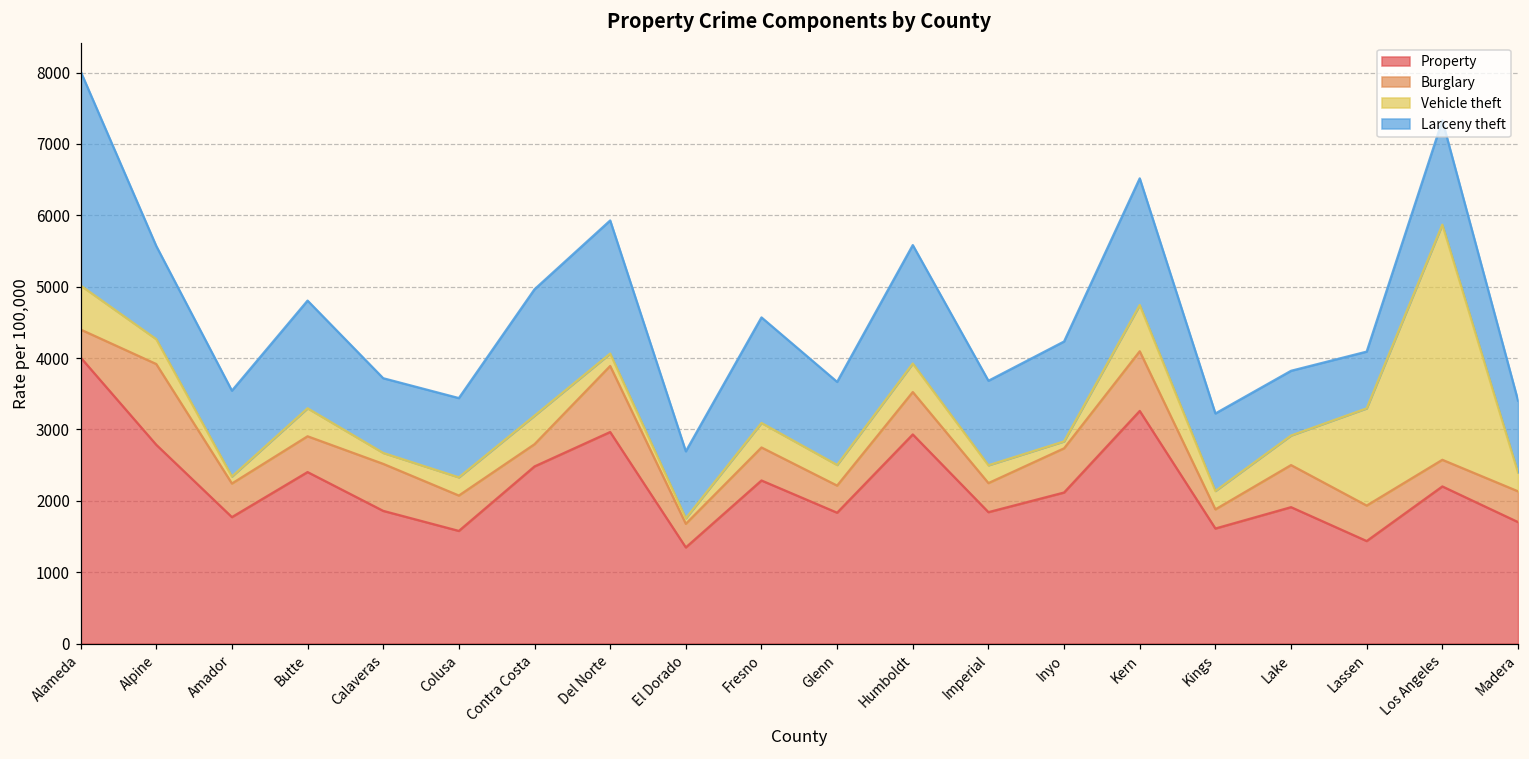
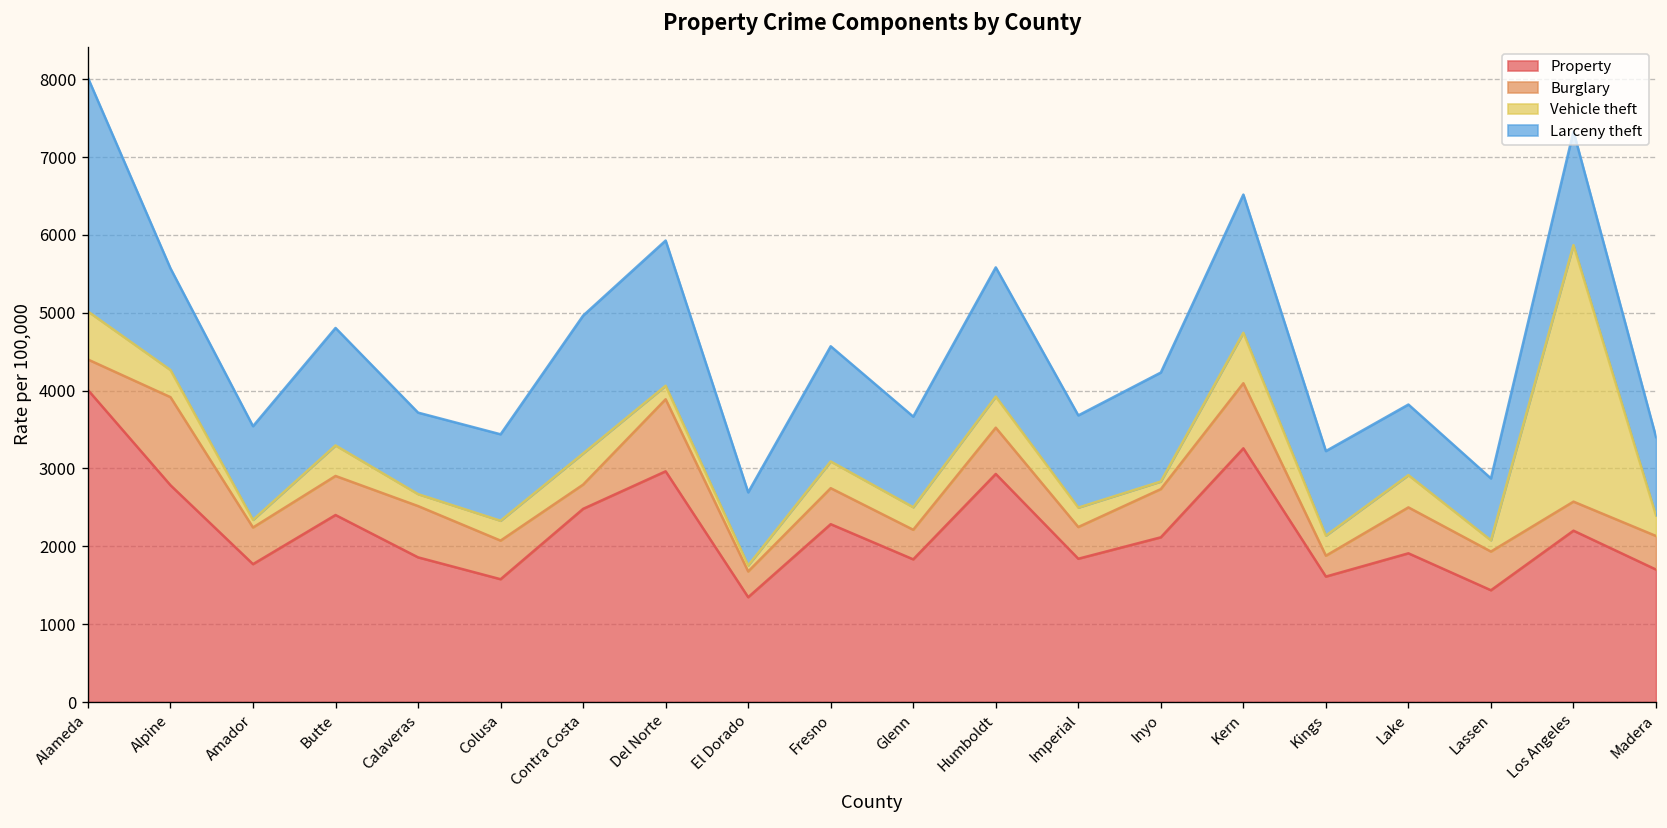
Vehicle theft, Lassen: 1400 -> 100
